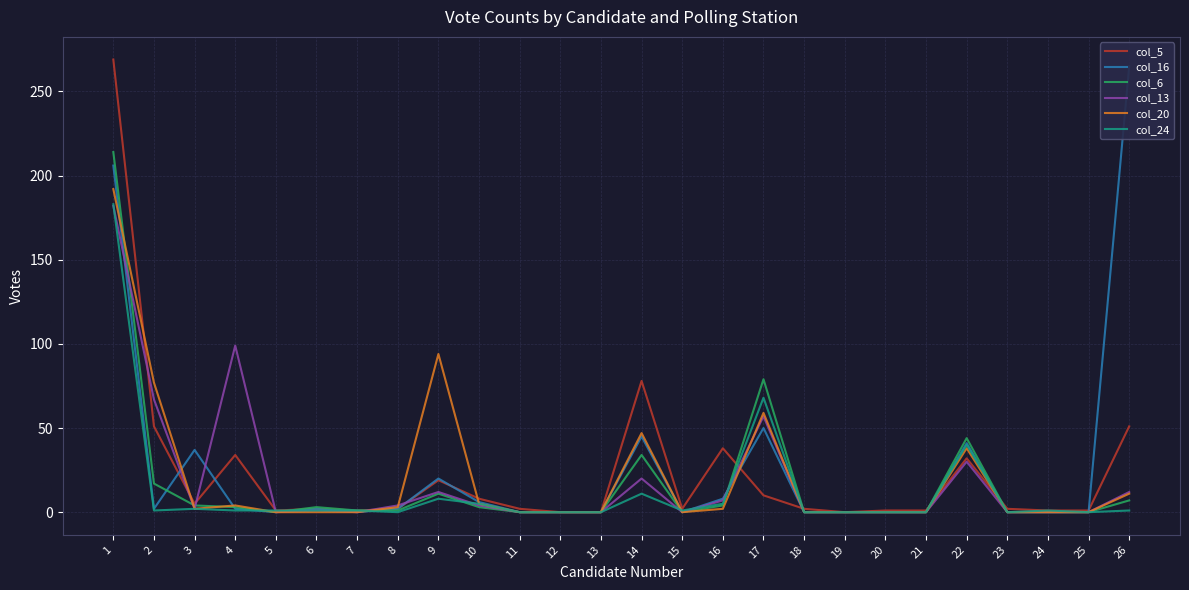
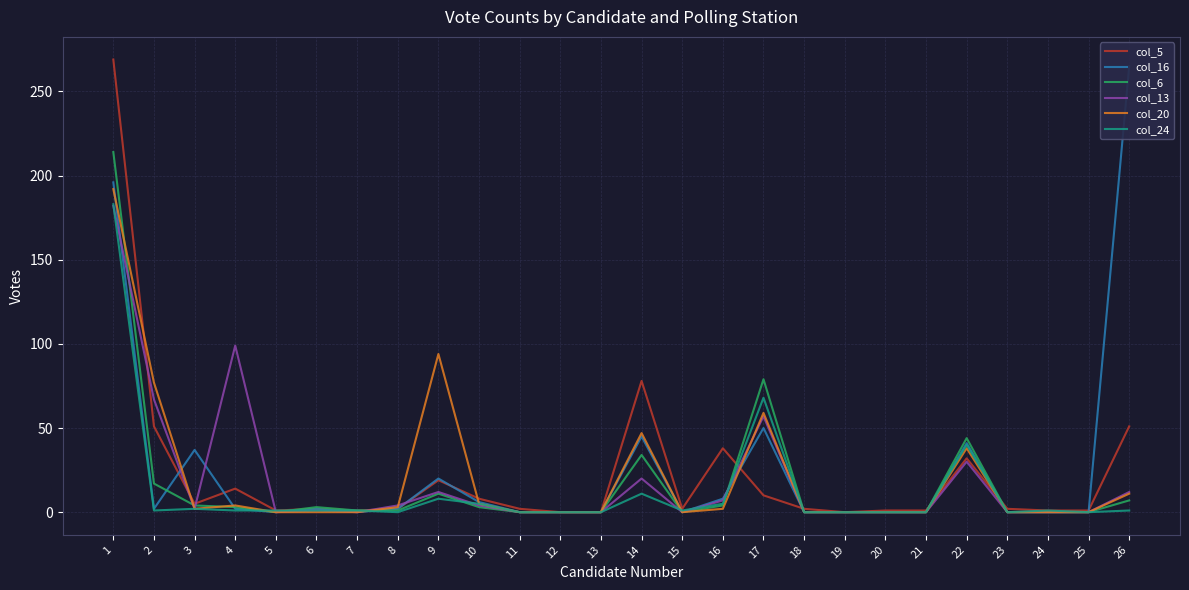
col_16, 1: 206 -> 196
col_5, 4: 34 -> 14
